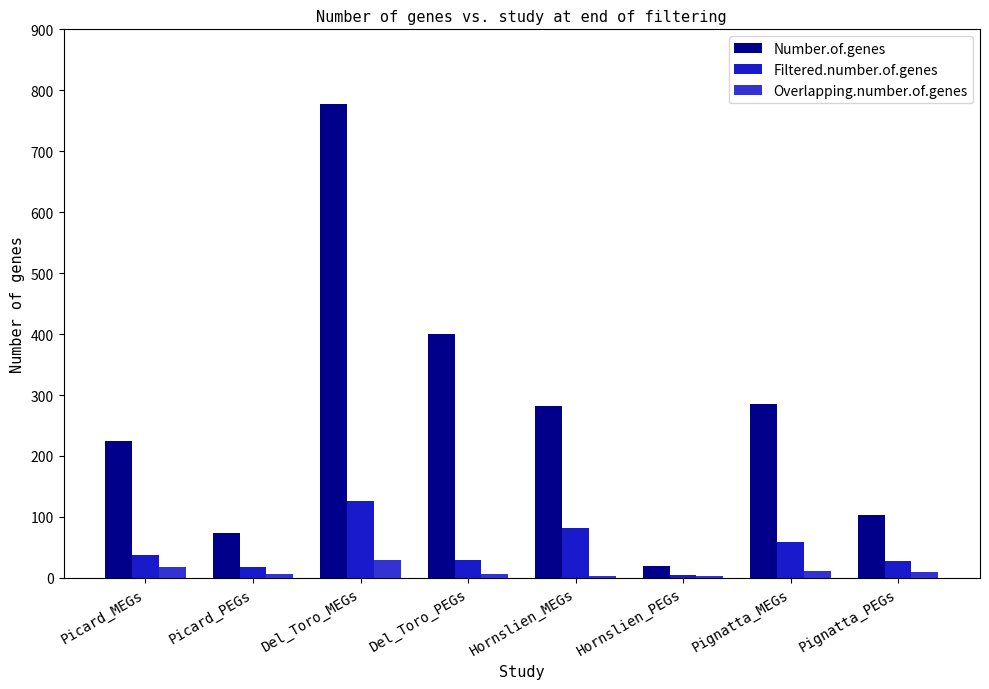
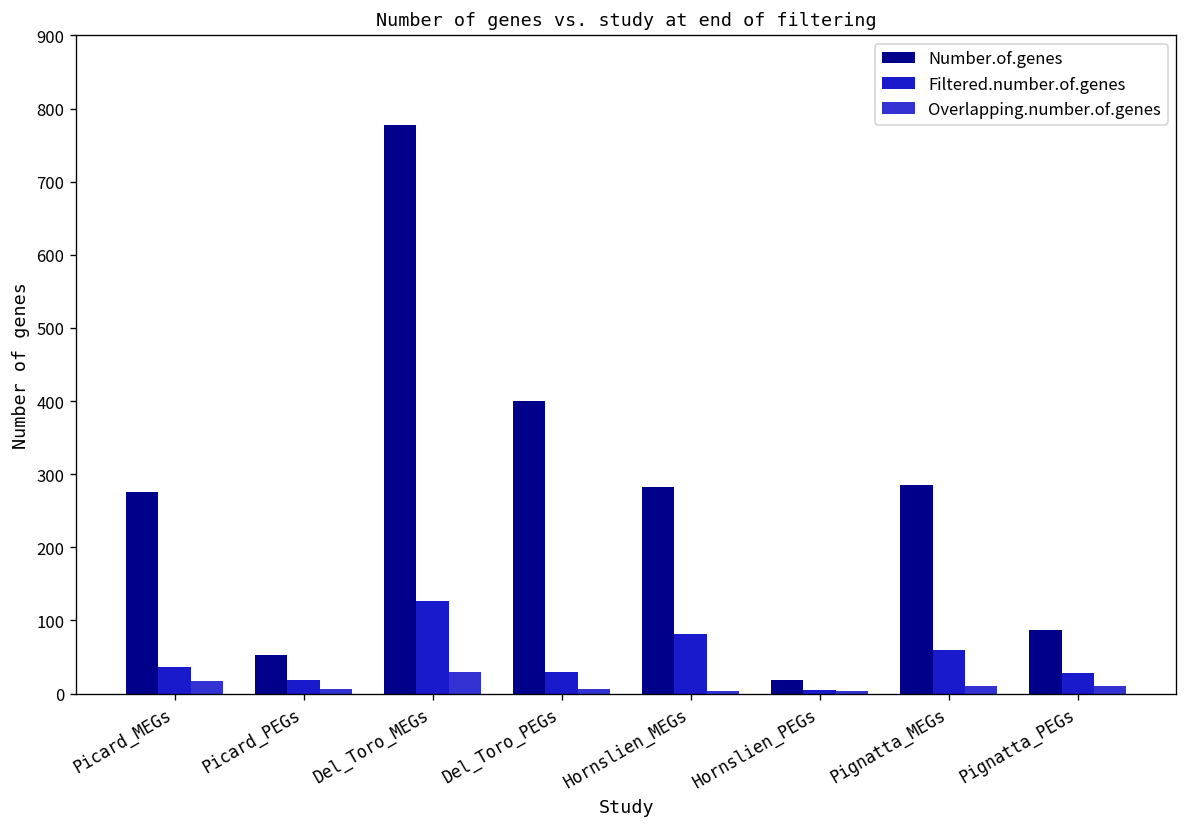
Number.of.genes, Picard_MEGs: 220 -> 280
Number.of.genes, Picard_PEGs: 70 -> 50
Number.of.genes, Pignatta_PEGs: 100 -> 90
